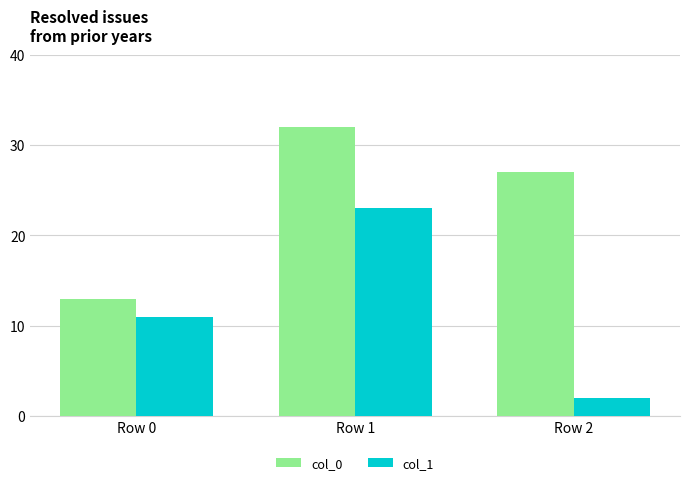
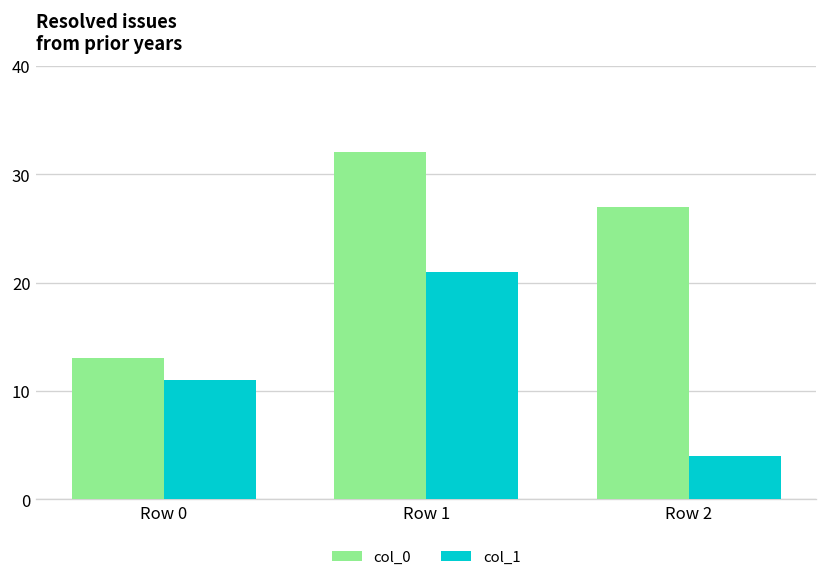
col_1, Row 1: 23 -> 21
col_1, Row 2: 2 -> 4
